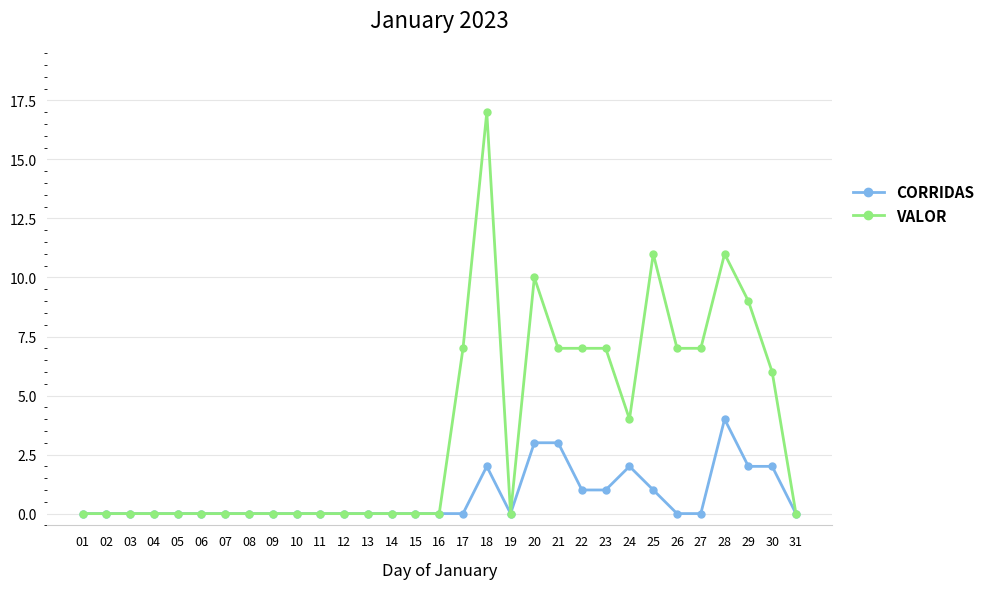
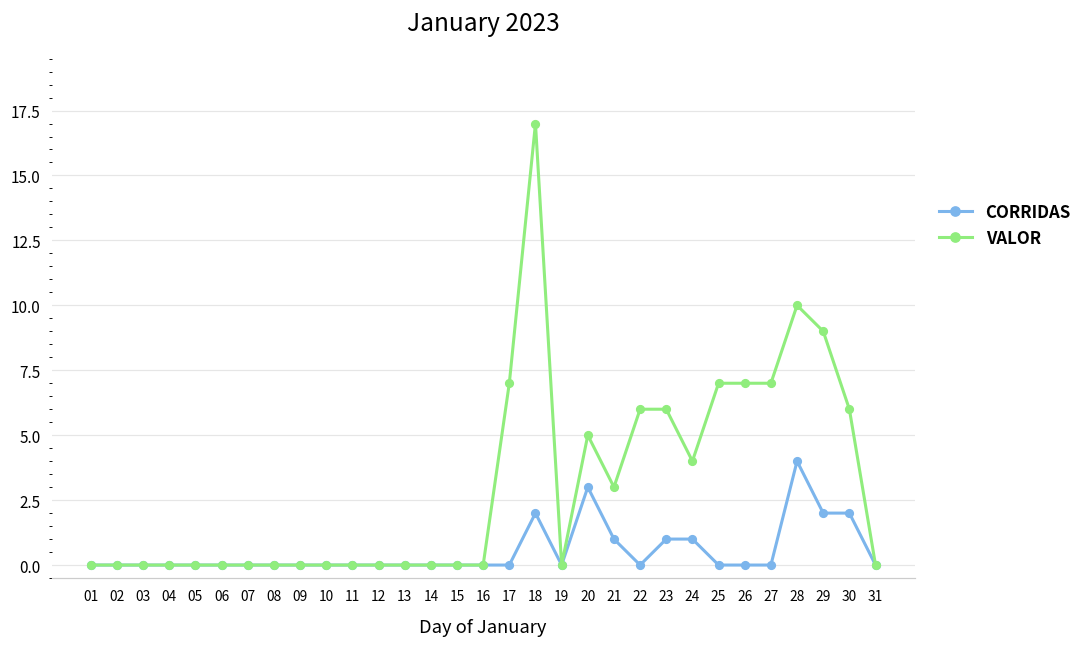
VALOR, 20: 10 -> 5
CORRIDAS, 21: 3 -> 1
VALOR, 21: 7 -> 3
CORRIDAS, 22: 1 -> 0
VALOR, 22: 7 -> 6
VALOR, 23: 7 -> 6
CORRIDAS, 24: 2 -> 1
CORRIDAS, 25: 1 -> 0
VALOR, 25: 11 -> 7
VALOR, 28: 11 -> 10
